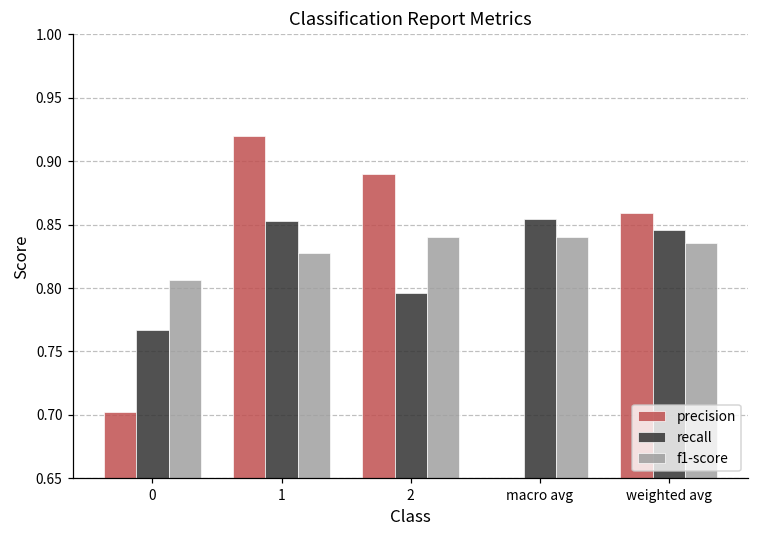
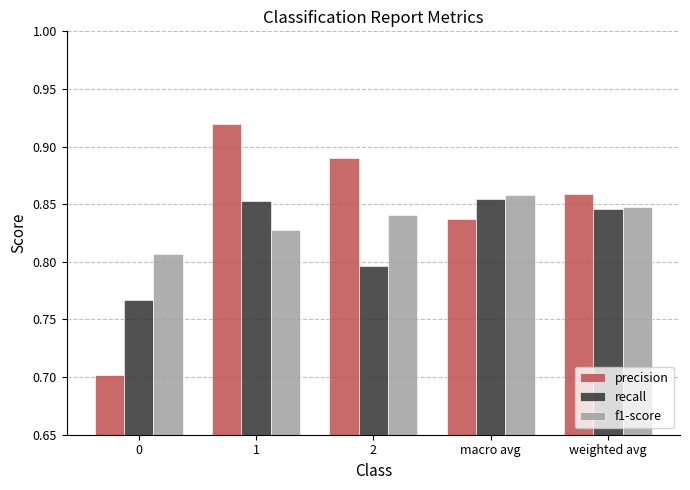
precision, macro avg: 0.650 -> 0.837
f1-score, macro avg: 0.840 -> 0.858
f1-score, weighted avg: 0.836 -> 0.848
